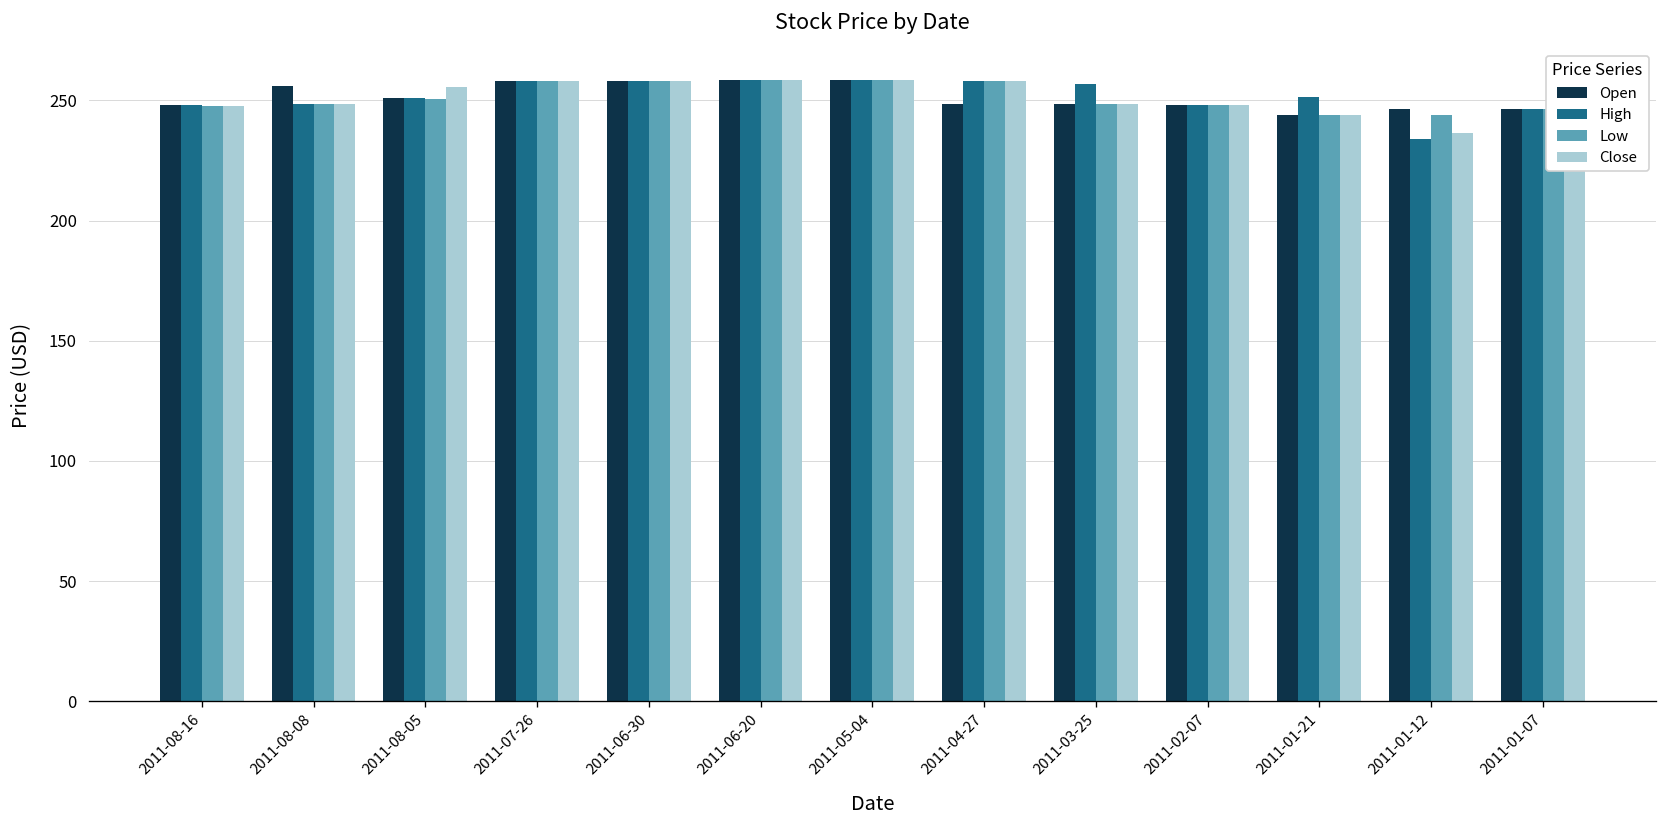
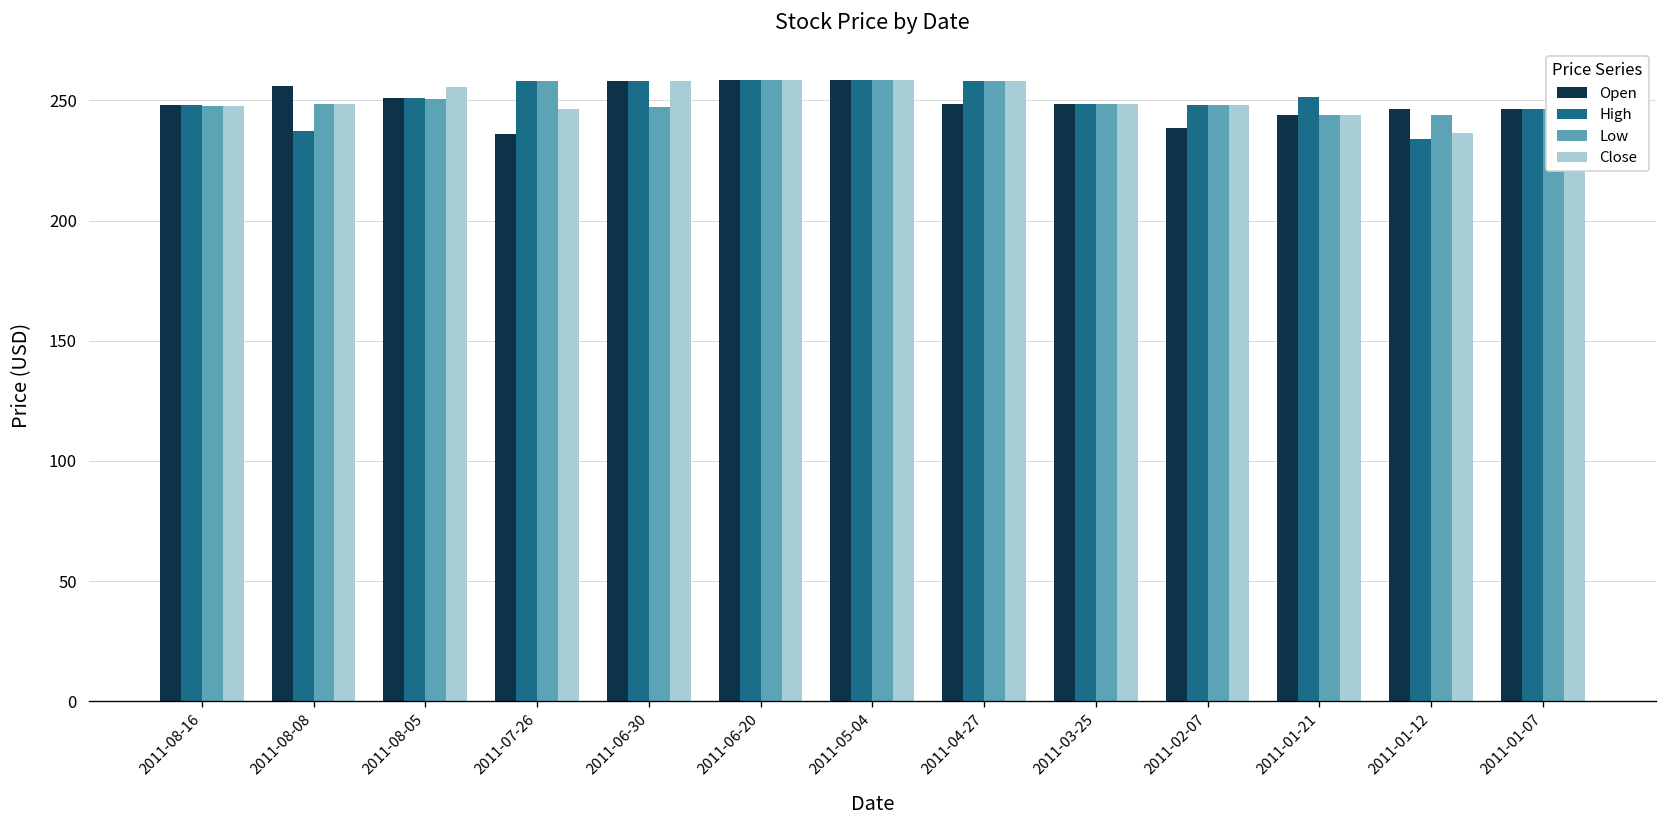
High, 2011-08-08: 249 -> 237
Open, 2011-07-26: 258 -> 236
Close, 2011-07-26: 258 -> 246
Low, 2011-06-30: 258 -> 247
High, 2011-03-25: 257 -> 248
Open, 2011-02-07: 248 -> 238
